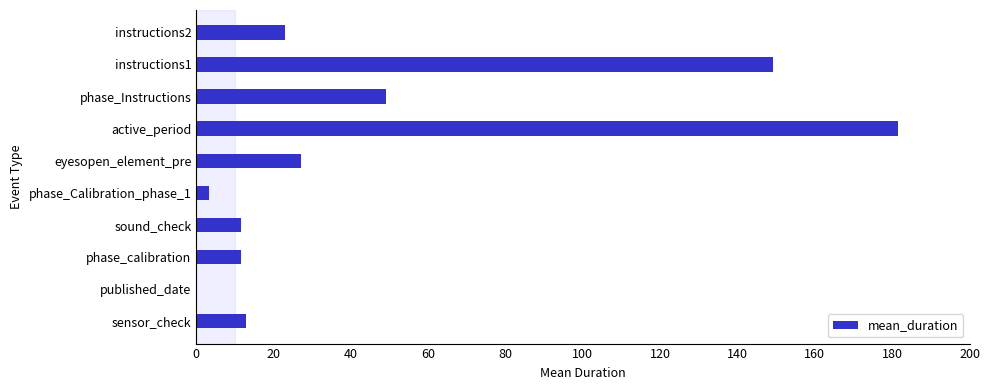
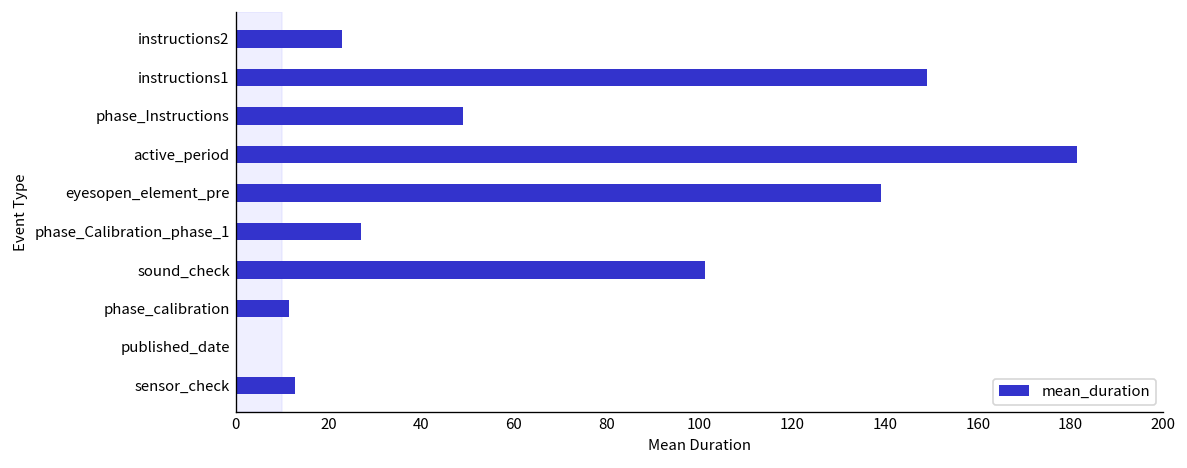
eyesopen_element_pre: 27 -> 139
phase_Calibration_phase_1: 3 -> 27
sound_check: 12 -> 101
